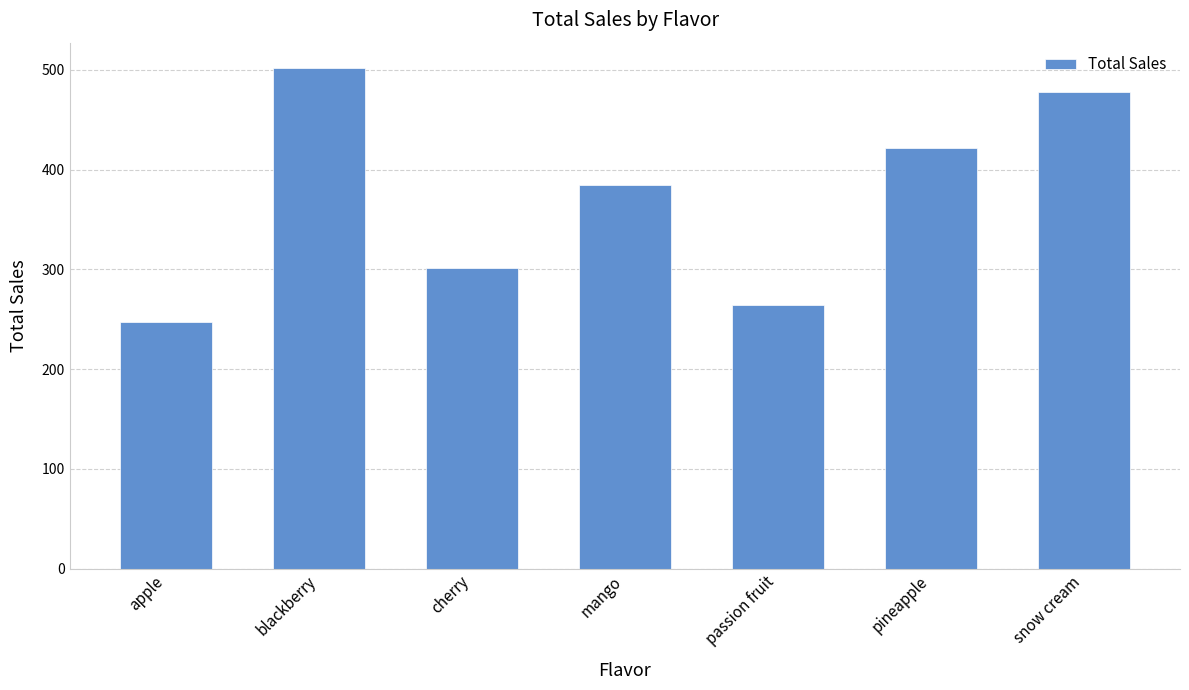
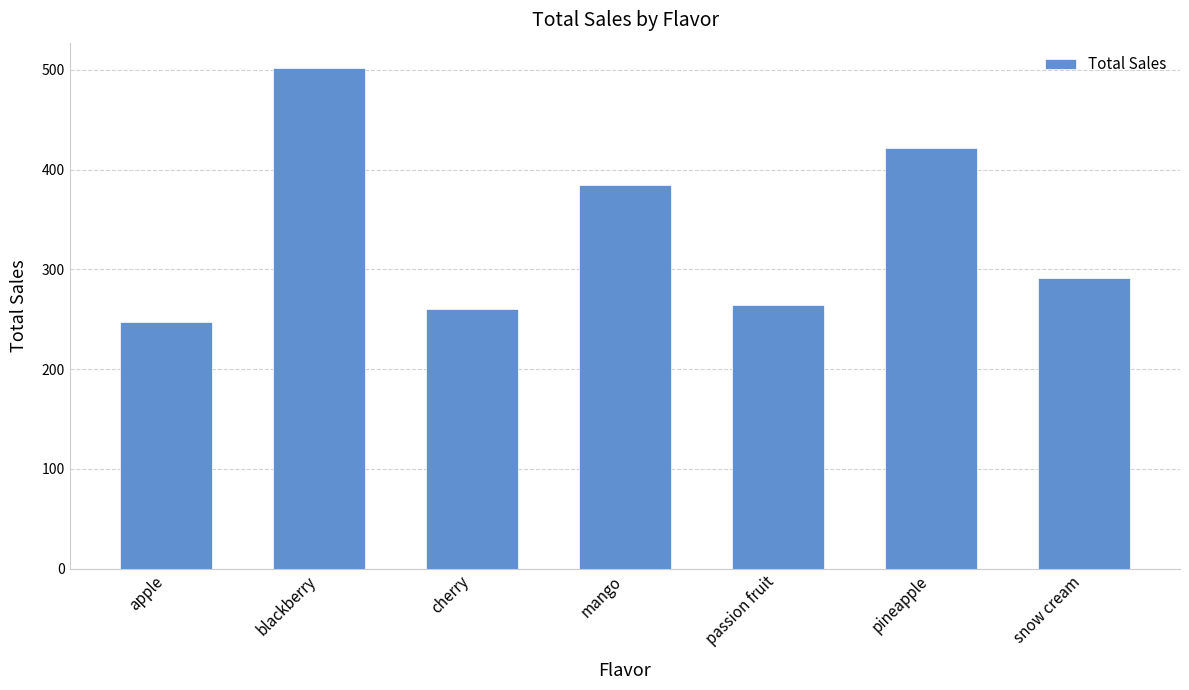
cherry: 300 -> 260
snow cream: 480 -> 290
